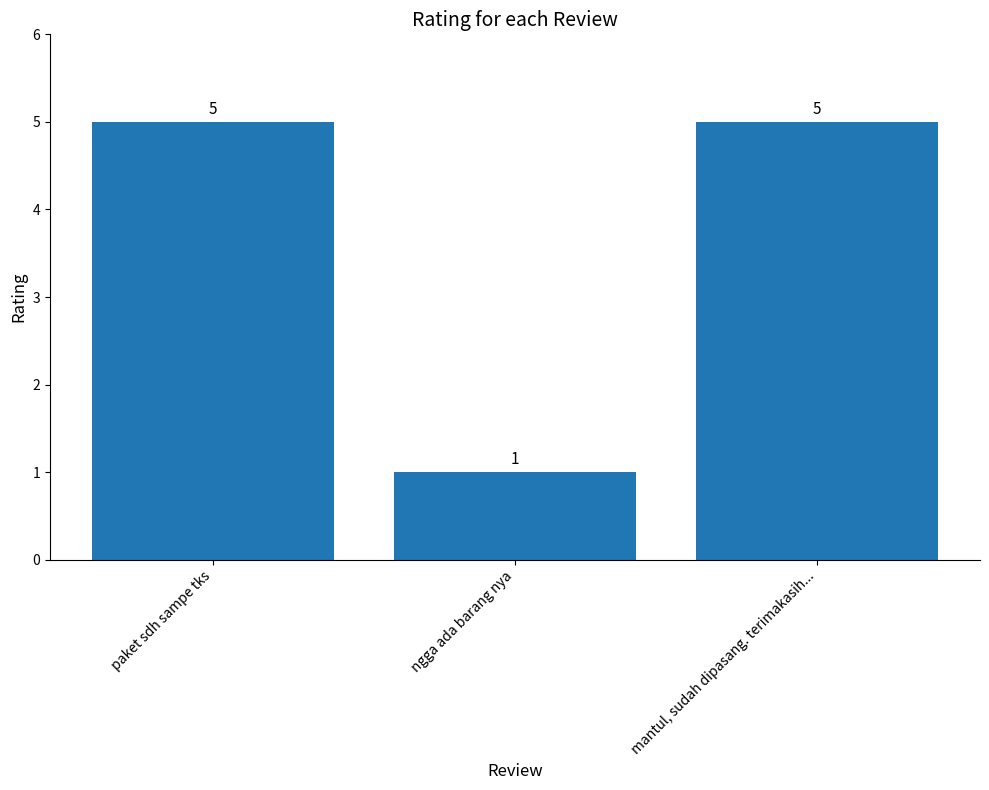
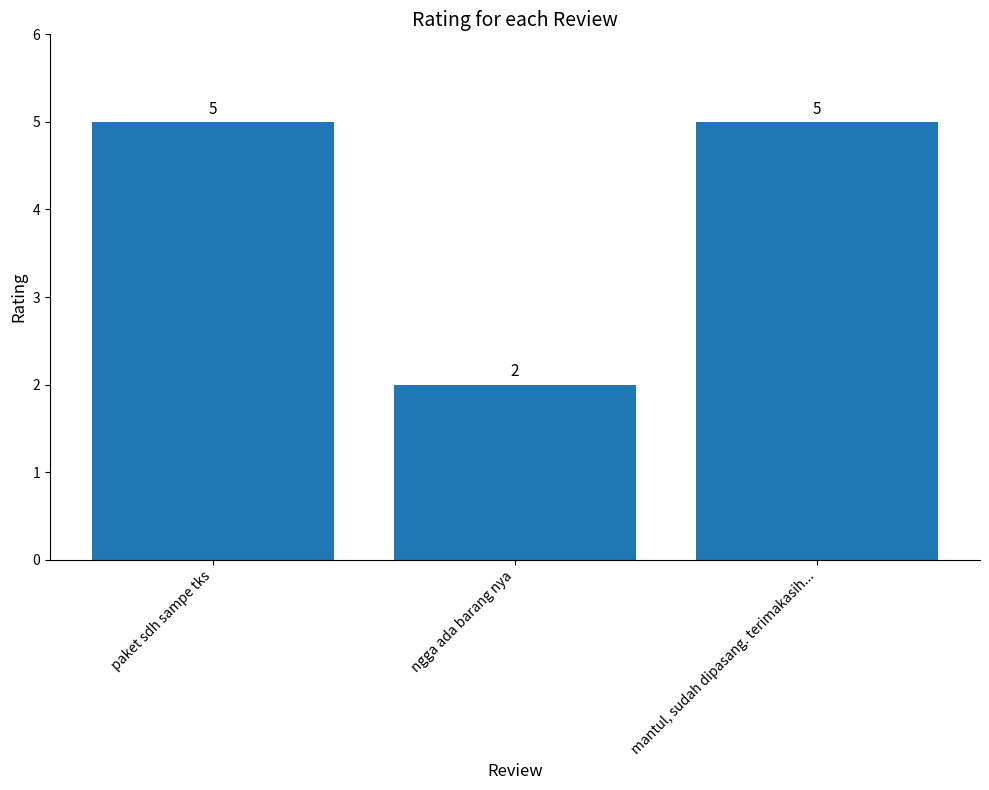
ngga ada barang nya: 1 -> 2
